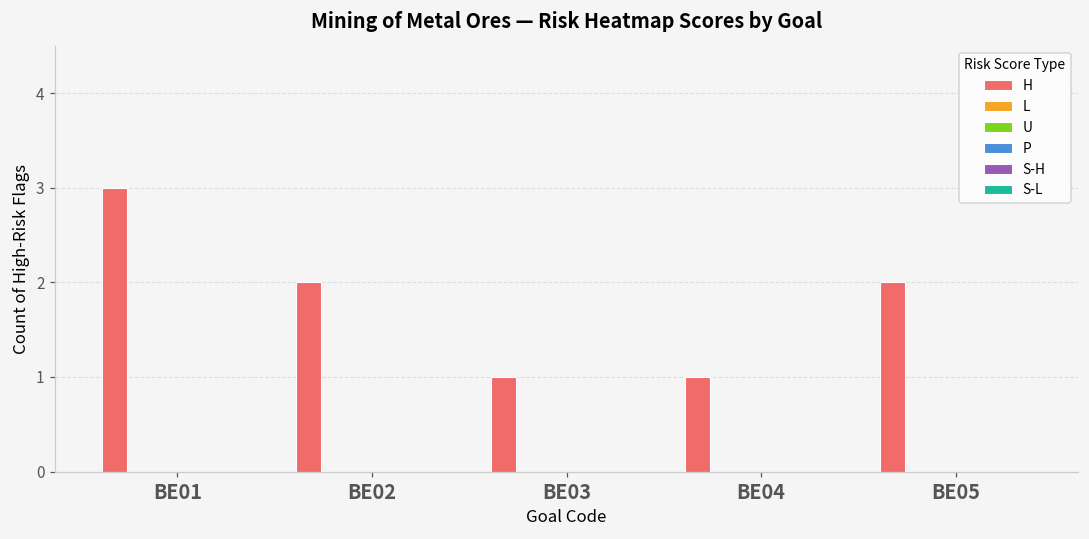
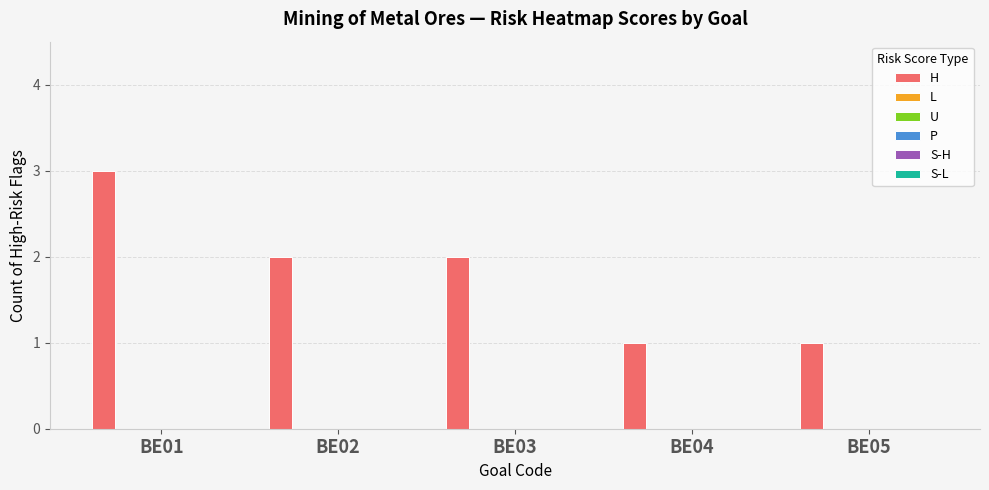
H, BE03: 1 -> 2
H, BE05: 2 -> 1
